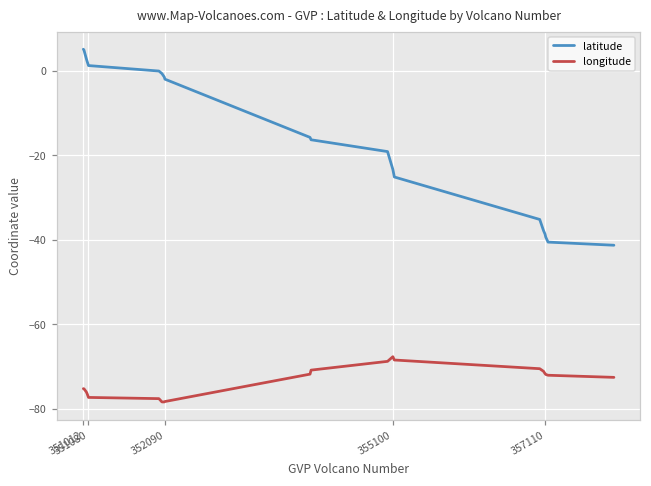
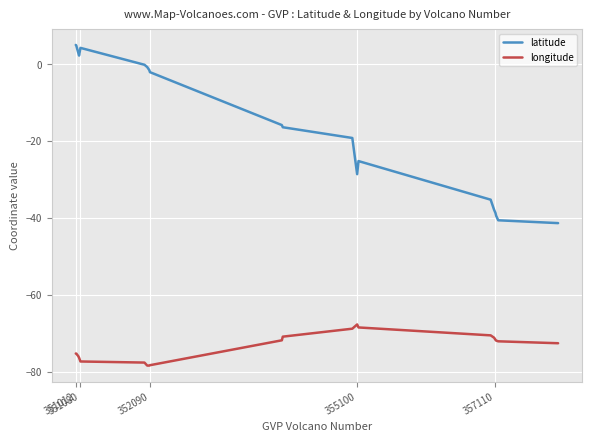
latitude, 351080: 1 -> 4
latitude, 355100: -23 -> -29
